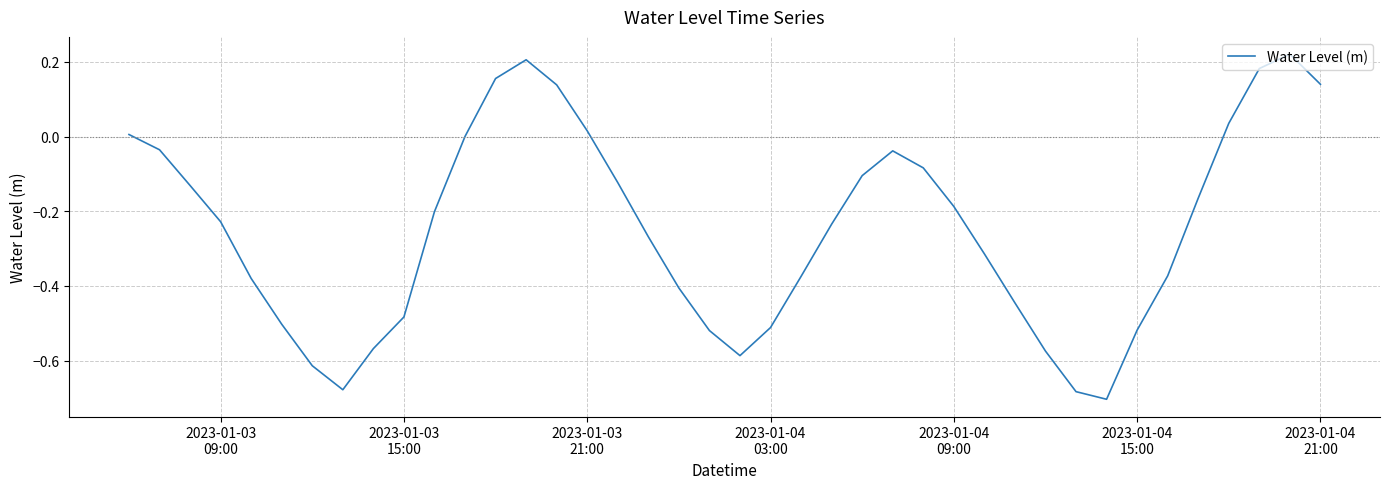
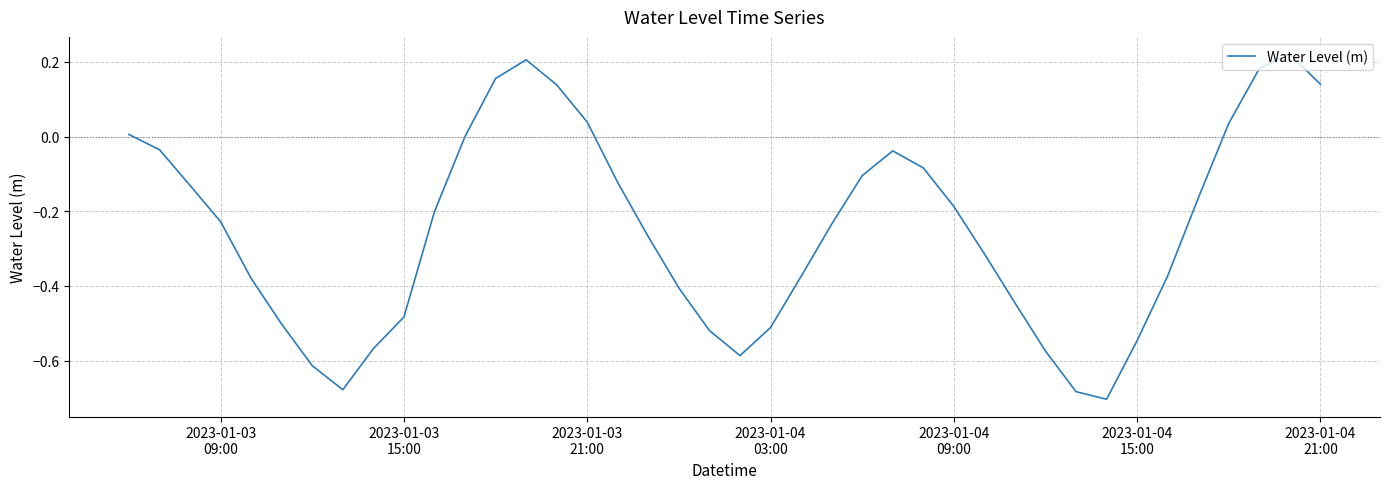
2023-01-03 21:00: 0.02 -> 0.04
2023-01-04 15:00: -0.52 -> -0.55
